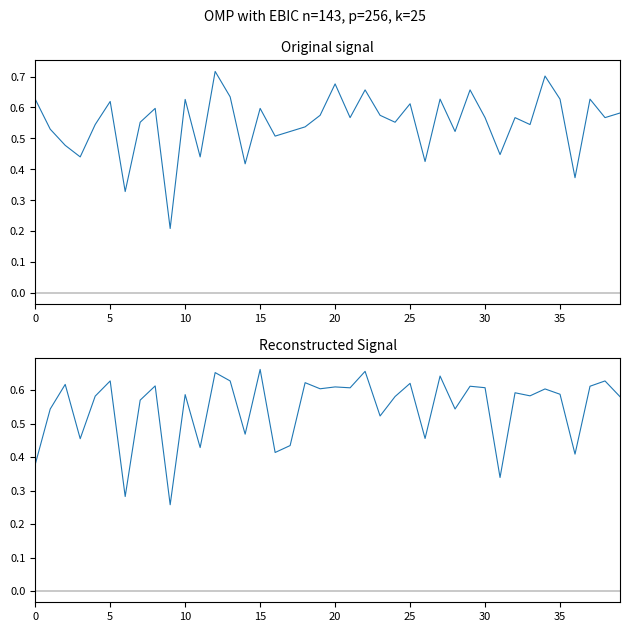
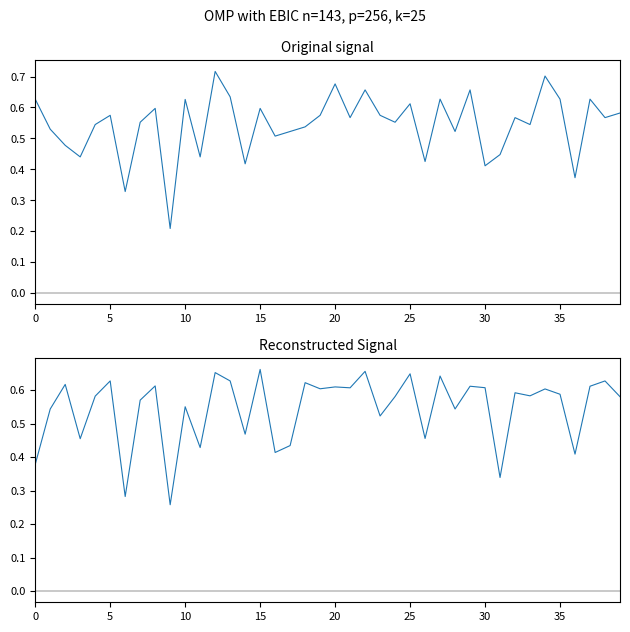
Original signal, 5: 0.62 -> 0.57
Original signal, 30: 0.57 -> 0.41
Reconstructed Signal, 10: 0.59 -> 0.55
Reconstructed Signal, 25: 0.62 -> 0.65
